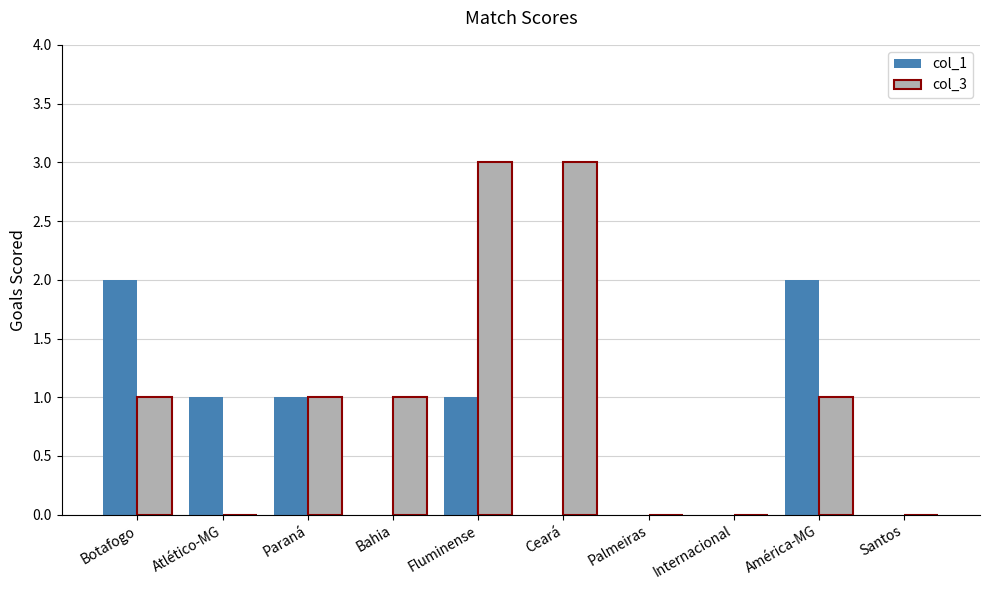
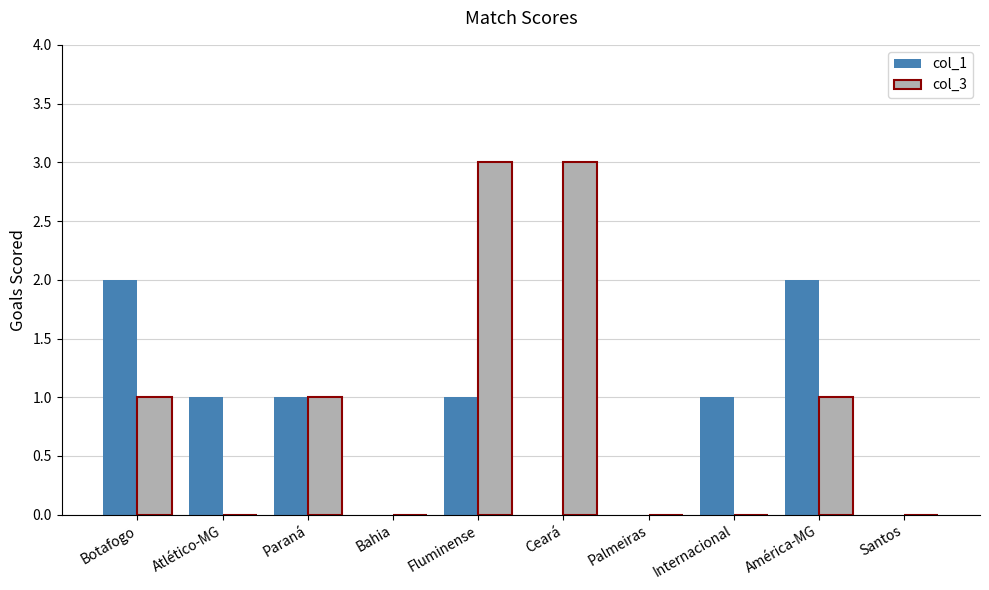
col_3, Bahia: 1 -> 0
col_1, Internacional: 0 -> 1
